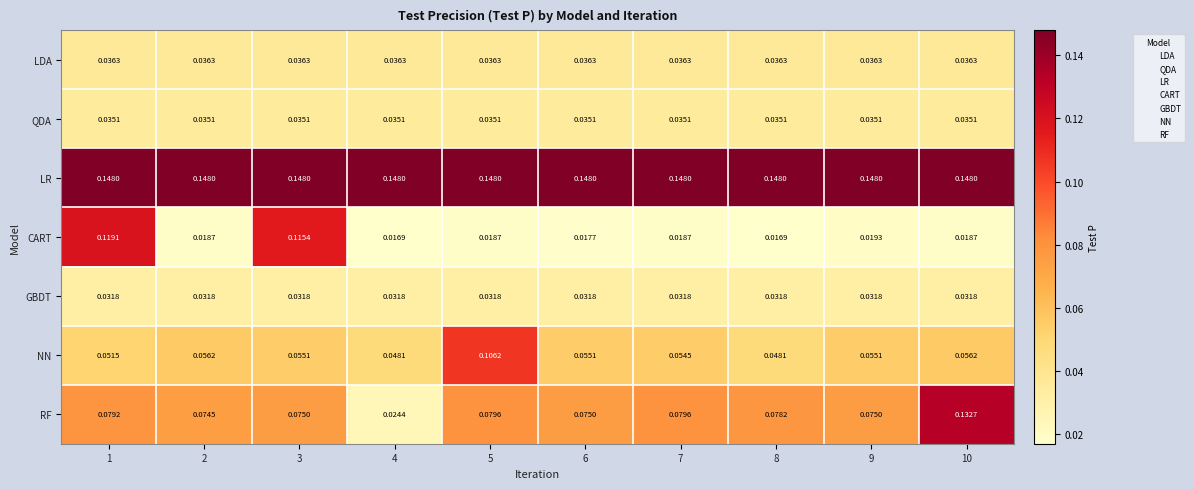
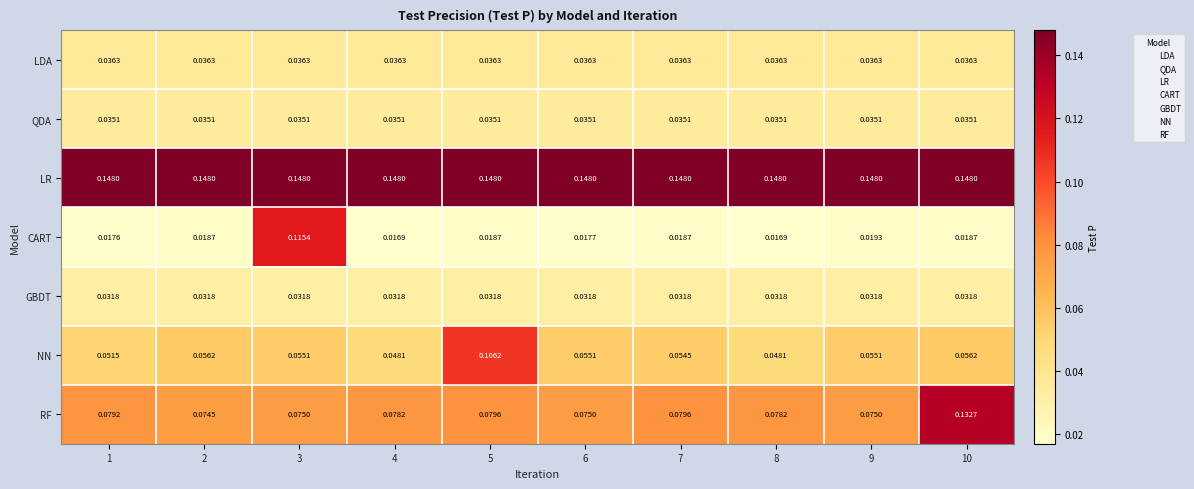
CART, 1: 0.1191 -> 0.0176
RF, 4: 0.0244 -> 0.0782
